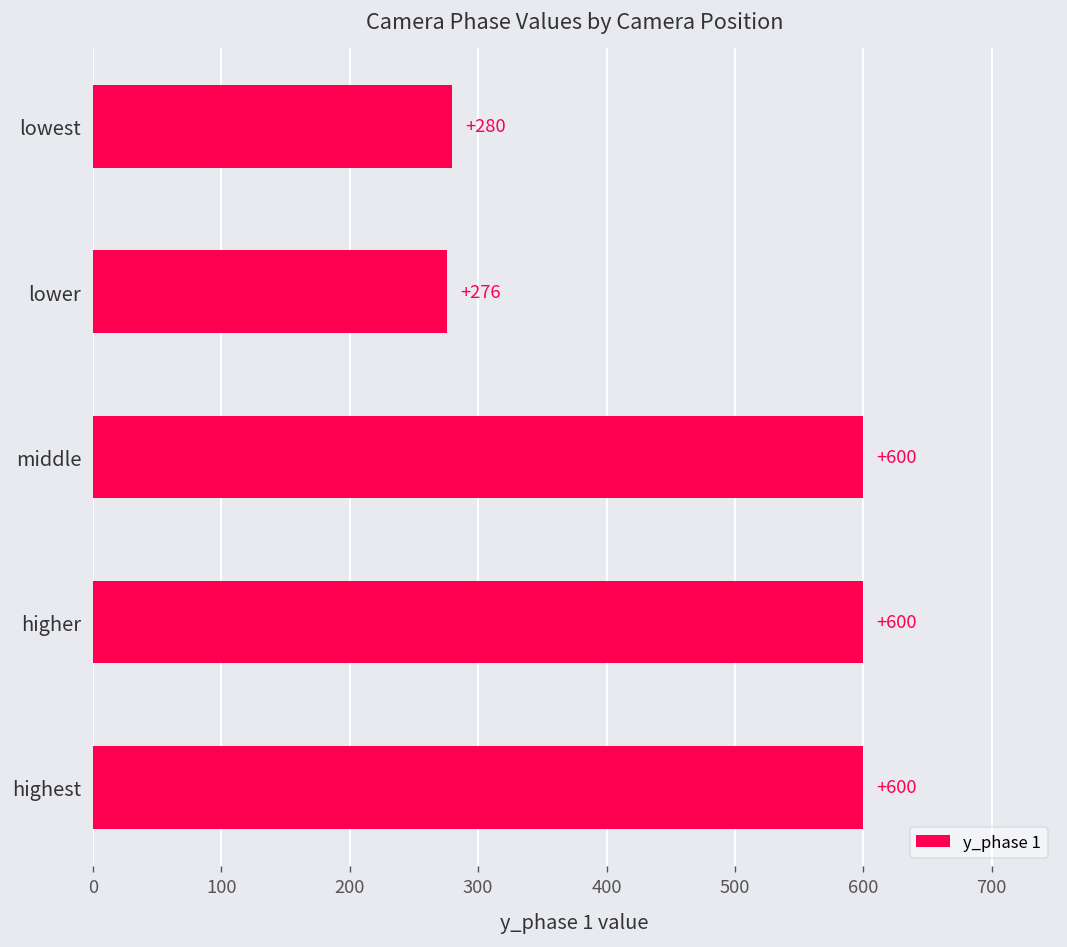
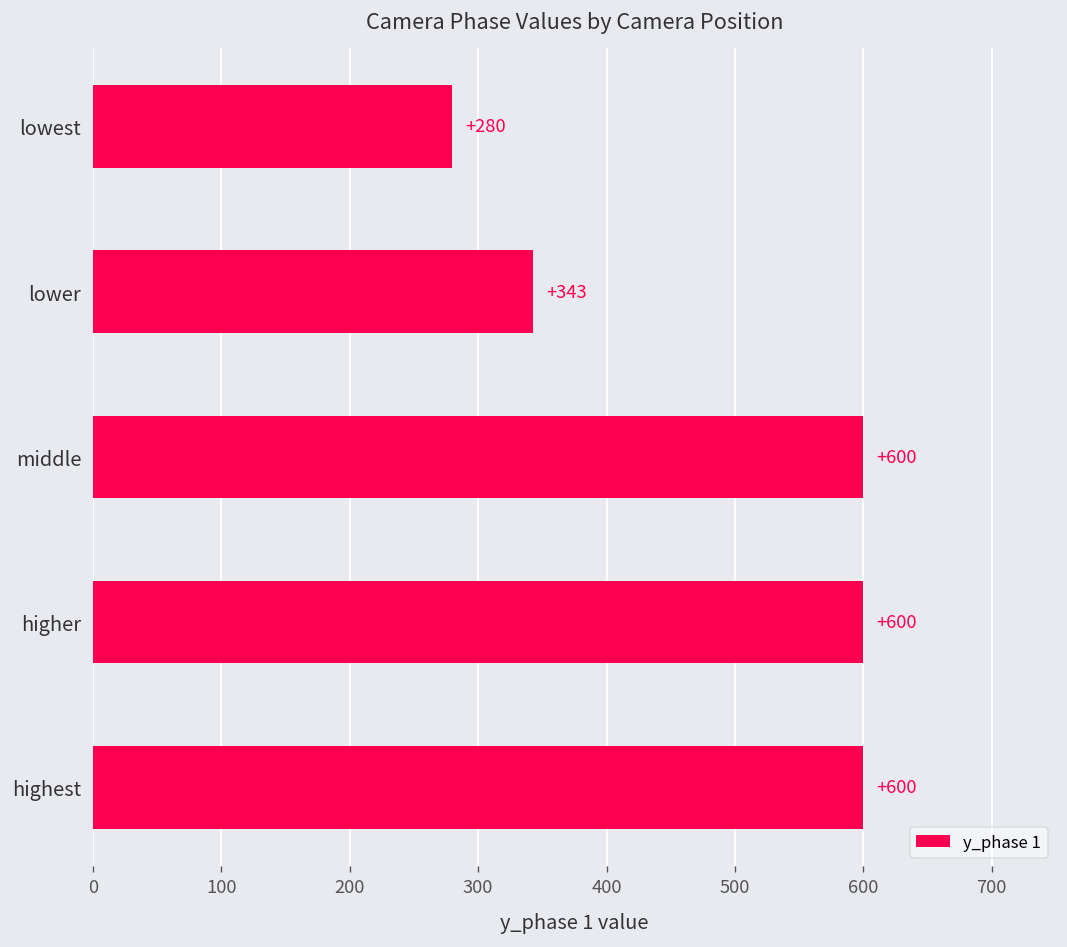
lower: +276 -> +343
